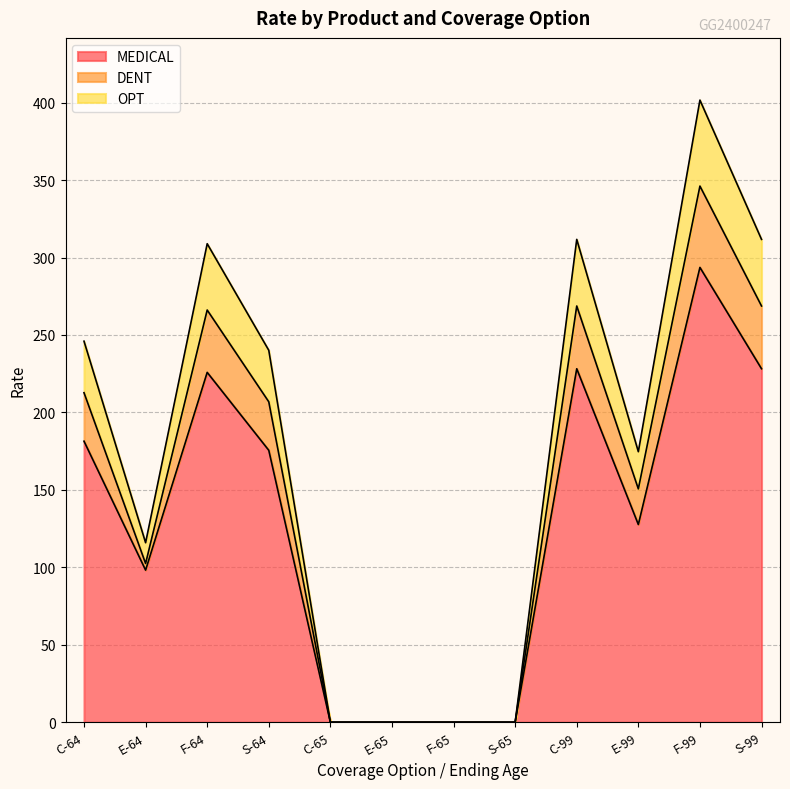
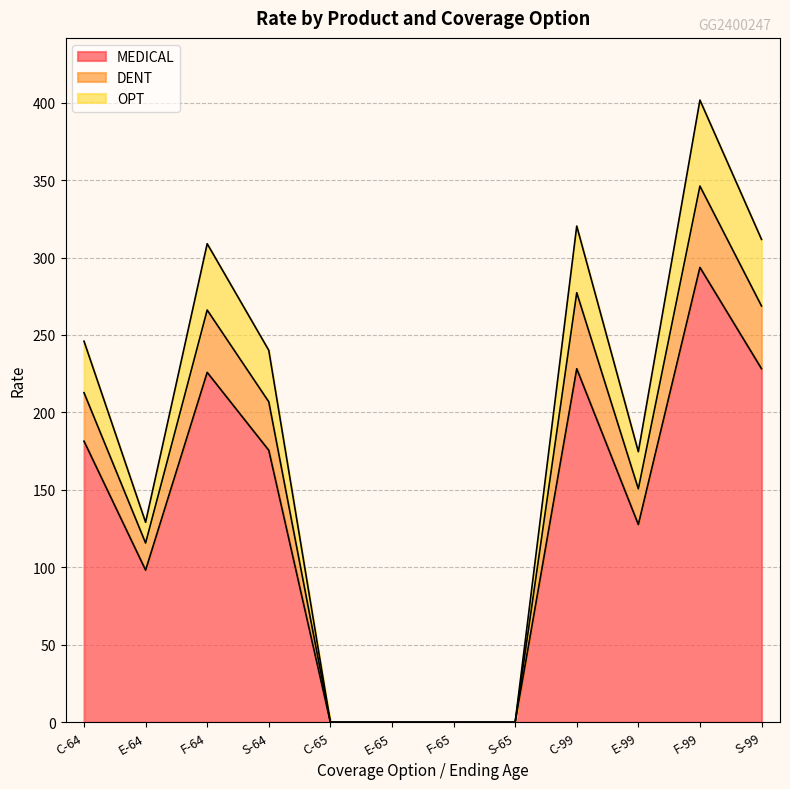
DENT, E-64: 4 -> 18
DENT, C-99: 41 -> 49
